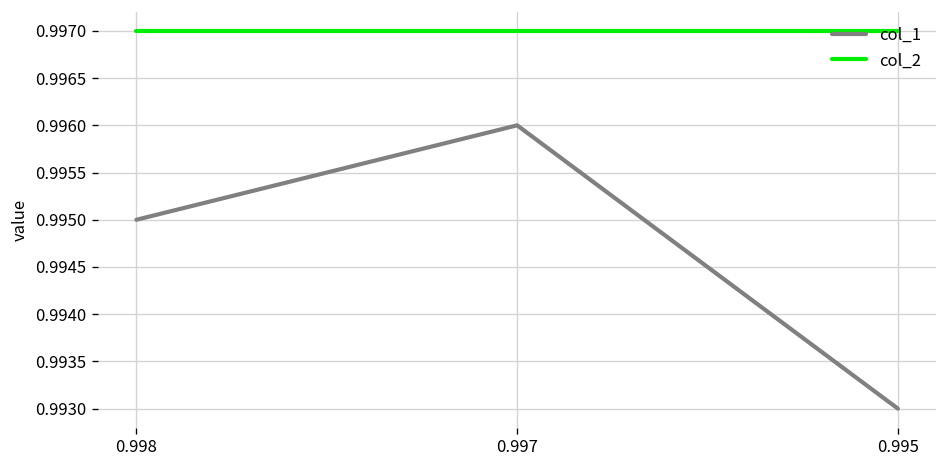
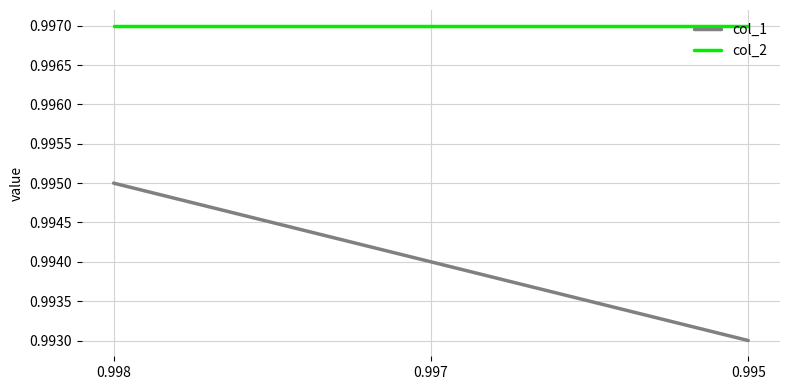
col_1, 0.997: 0.996 -> 0.994
